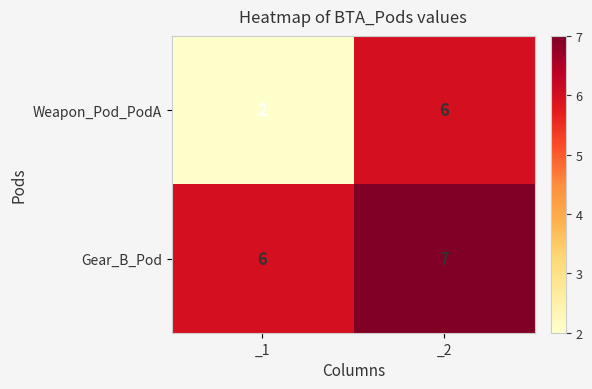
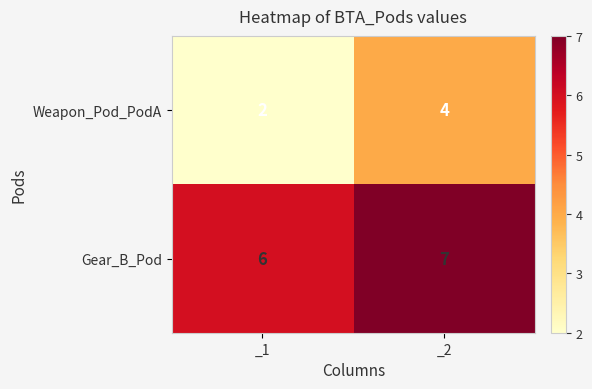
Weapon_Pod_PodA, _2: 6 -> 4
